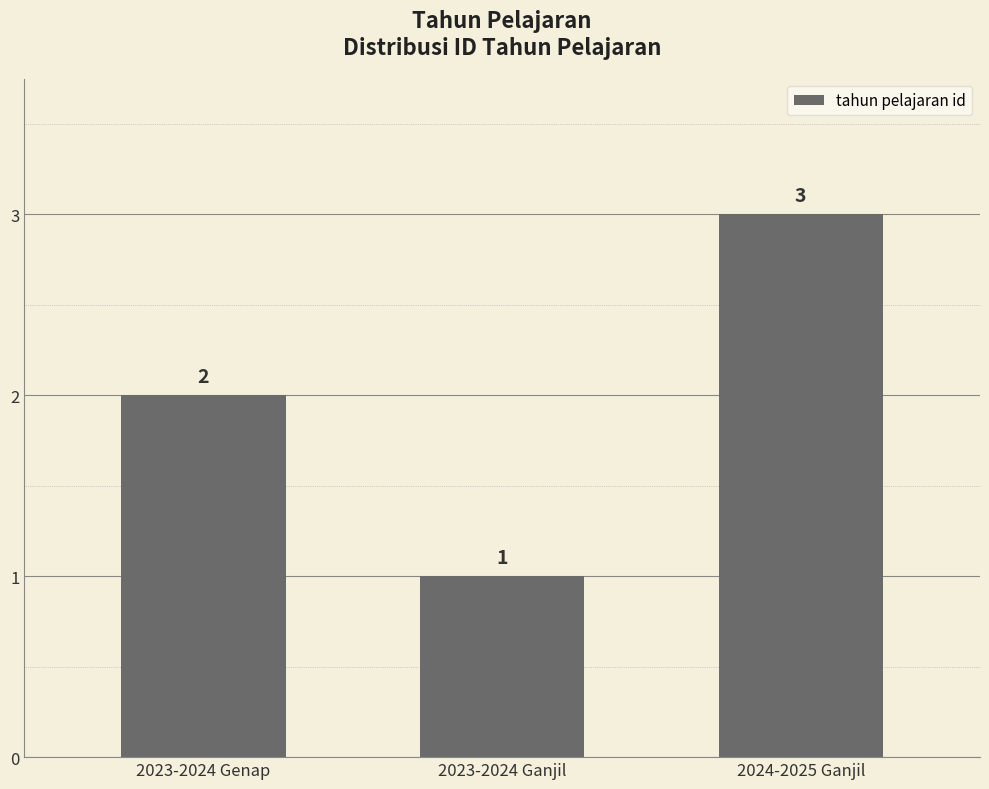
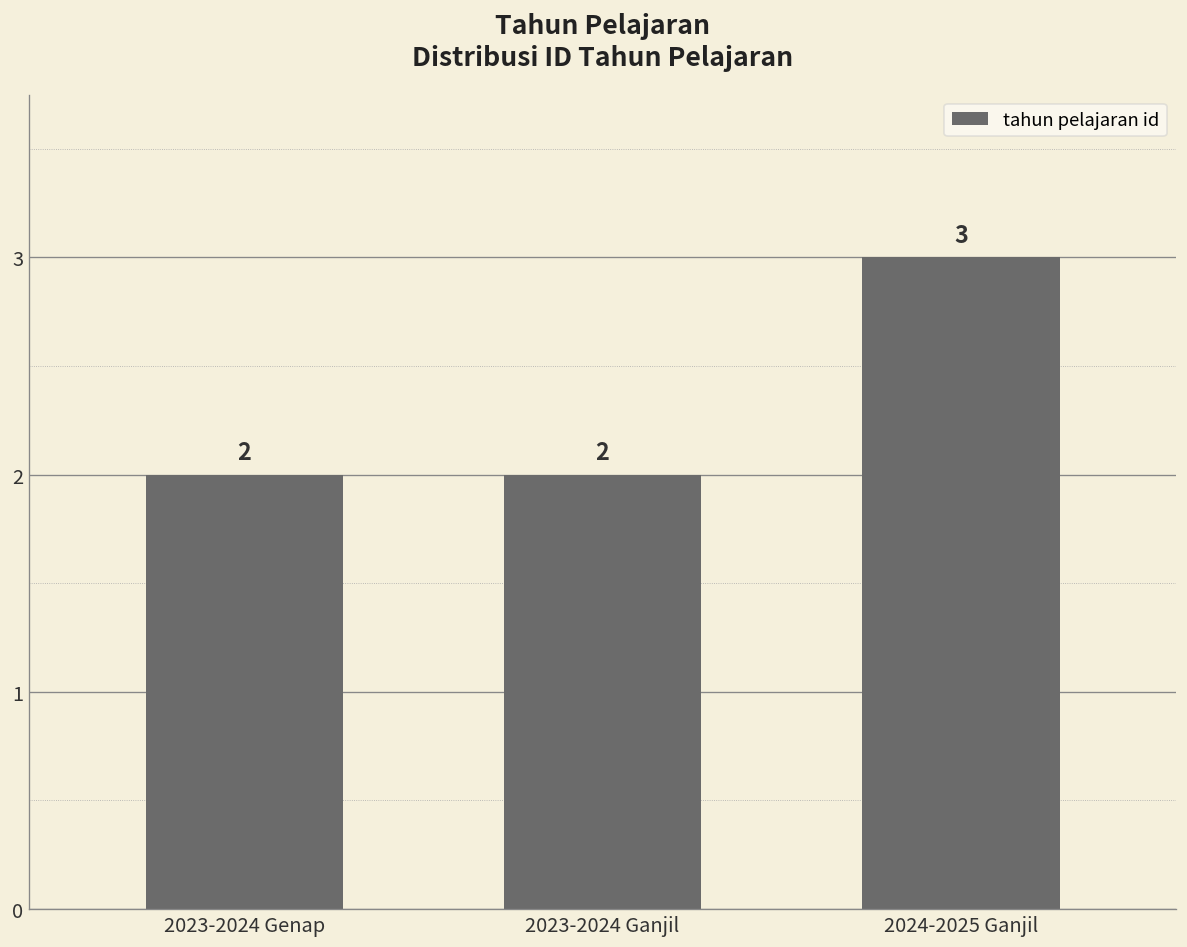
2023-2024 Ganjil: 1 -> 2
